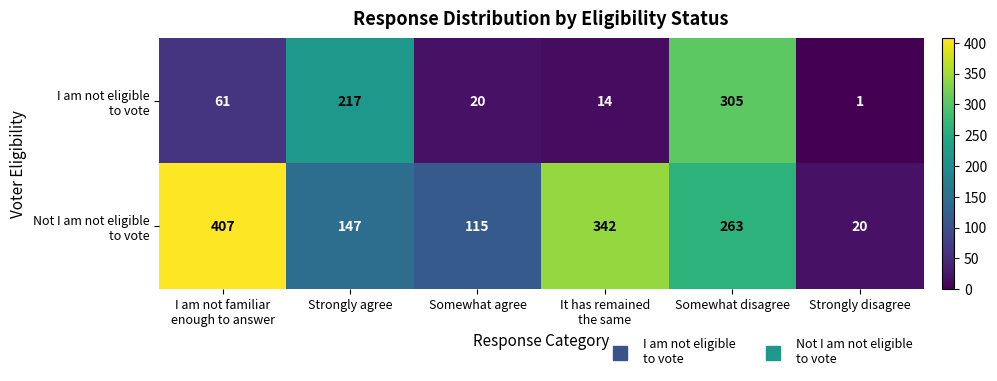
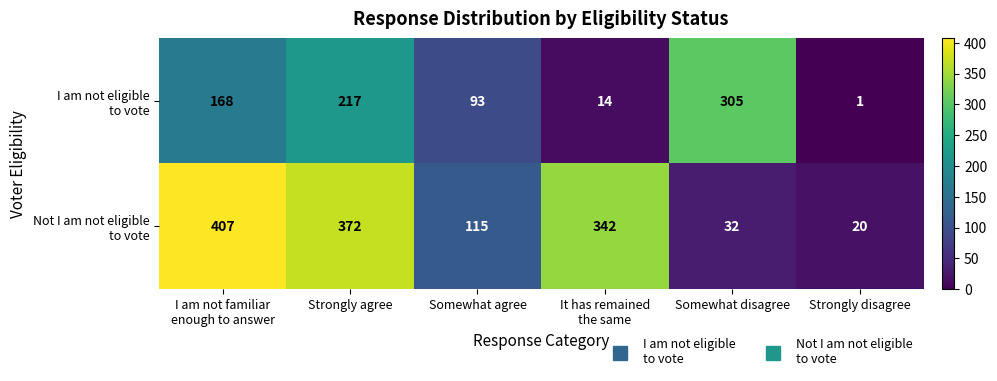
I am not eligible to vote, I am not familiar enough to answer: 61 -> 168
I am not eligible to vote, Somewhat agree: 20 -> 93
Not I am not eligible to vote, Strongly agree: 147 -> 372
Not I am not eligible to vote, Somewhat disagree: 263 -> 32
